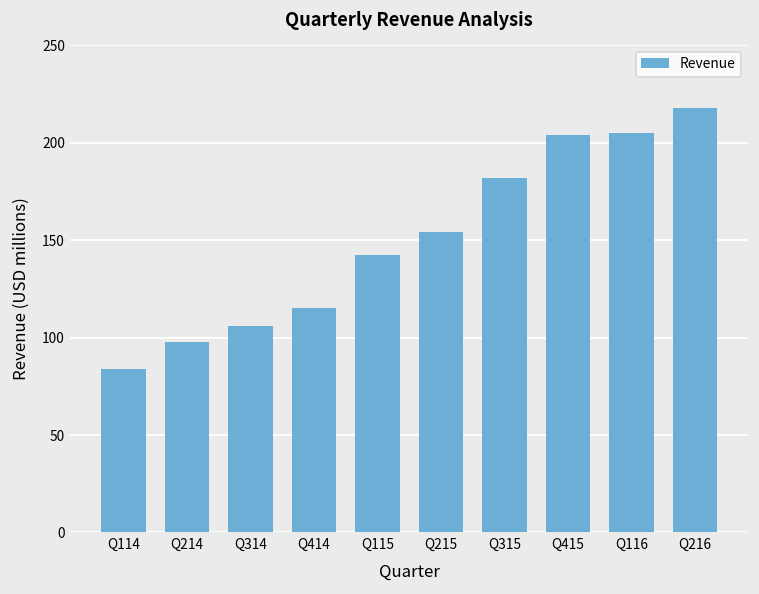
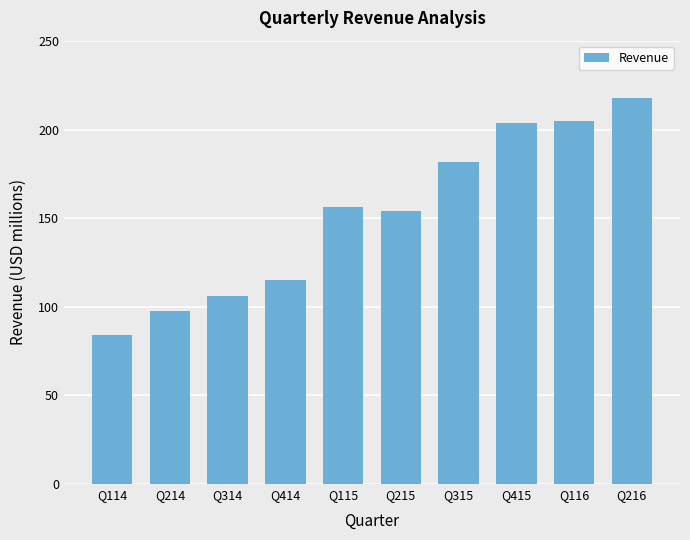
Q115: 142 -> 156
